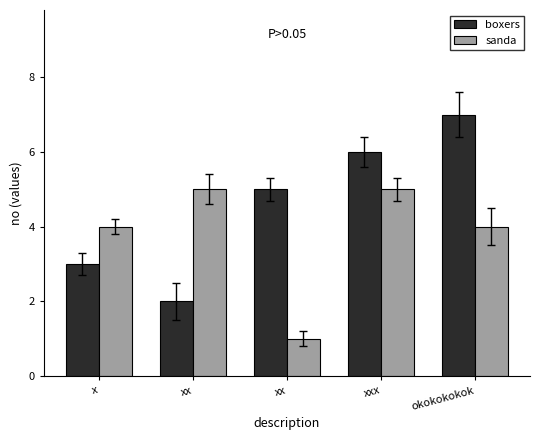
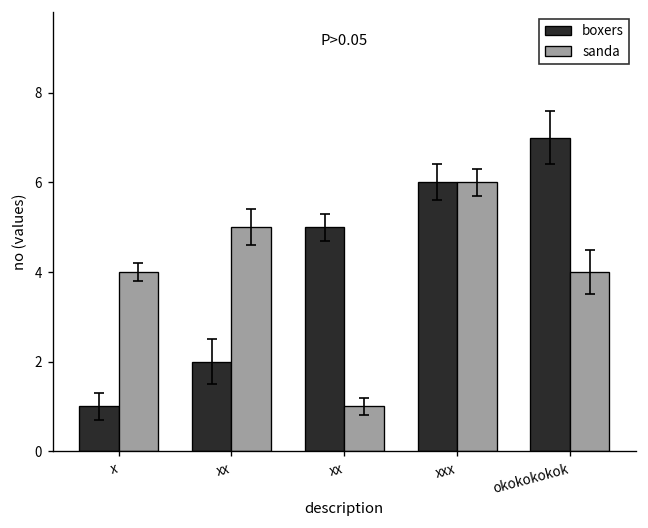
boxers, x: 3 -> 1
sanda, xxx: 5 -> 6
